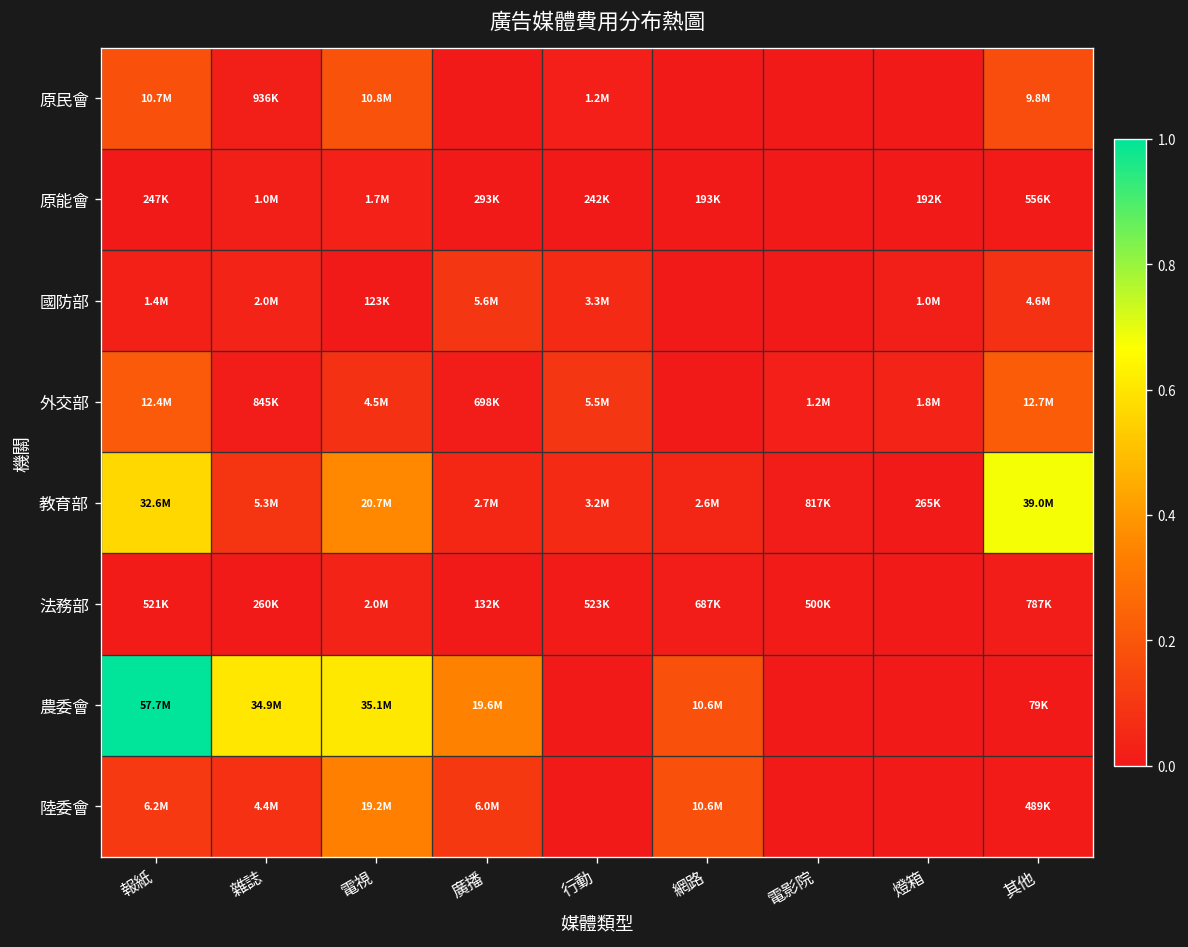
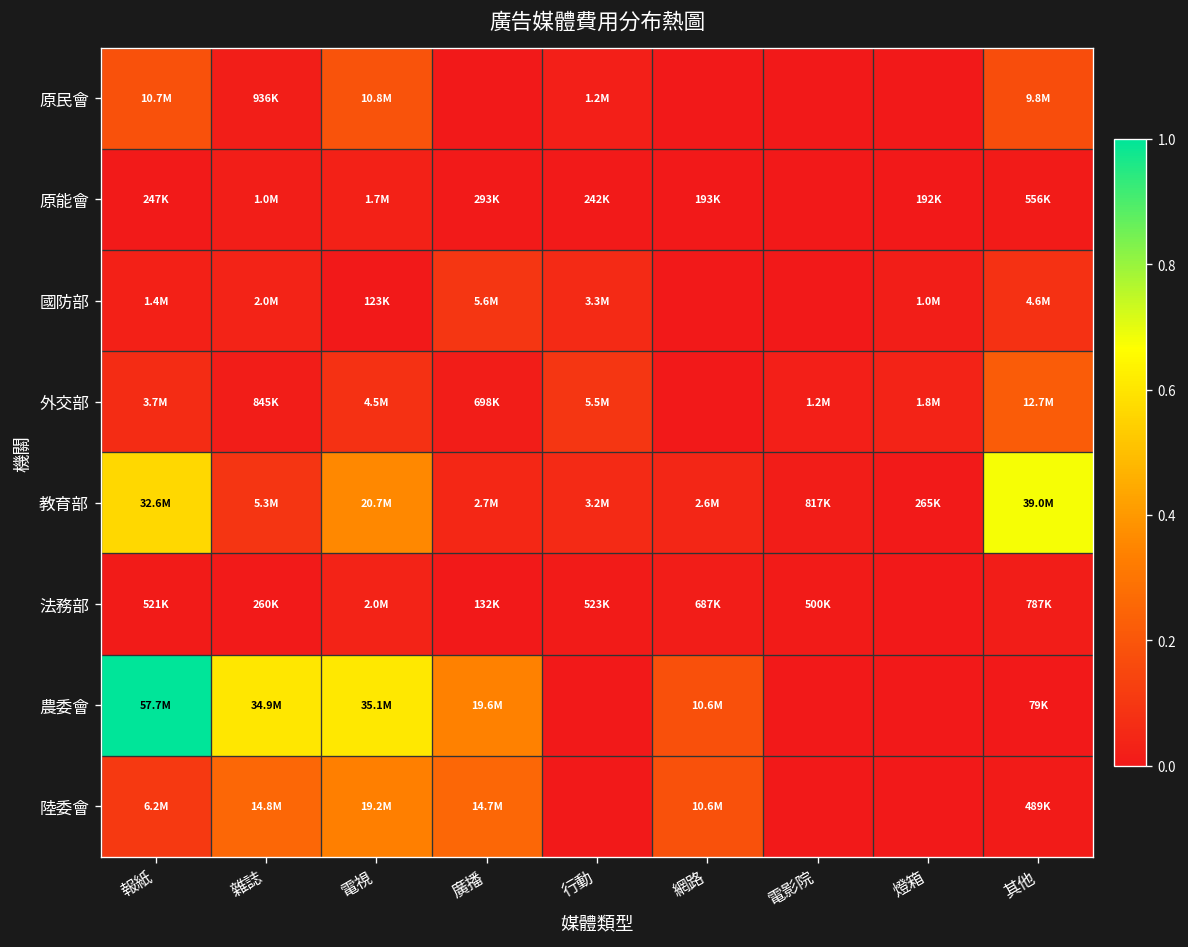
外交部, 報紙: 12.4M -> 3.7M
陸委會, 雜誌: 4.4M -> 14.8M
陸委會, 廣播: 6.0M -> 14.7M
